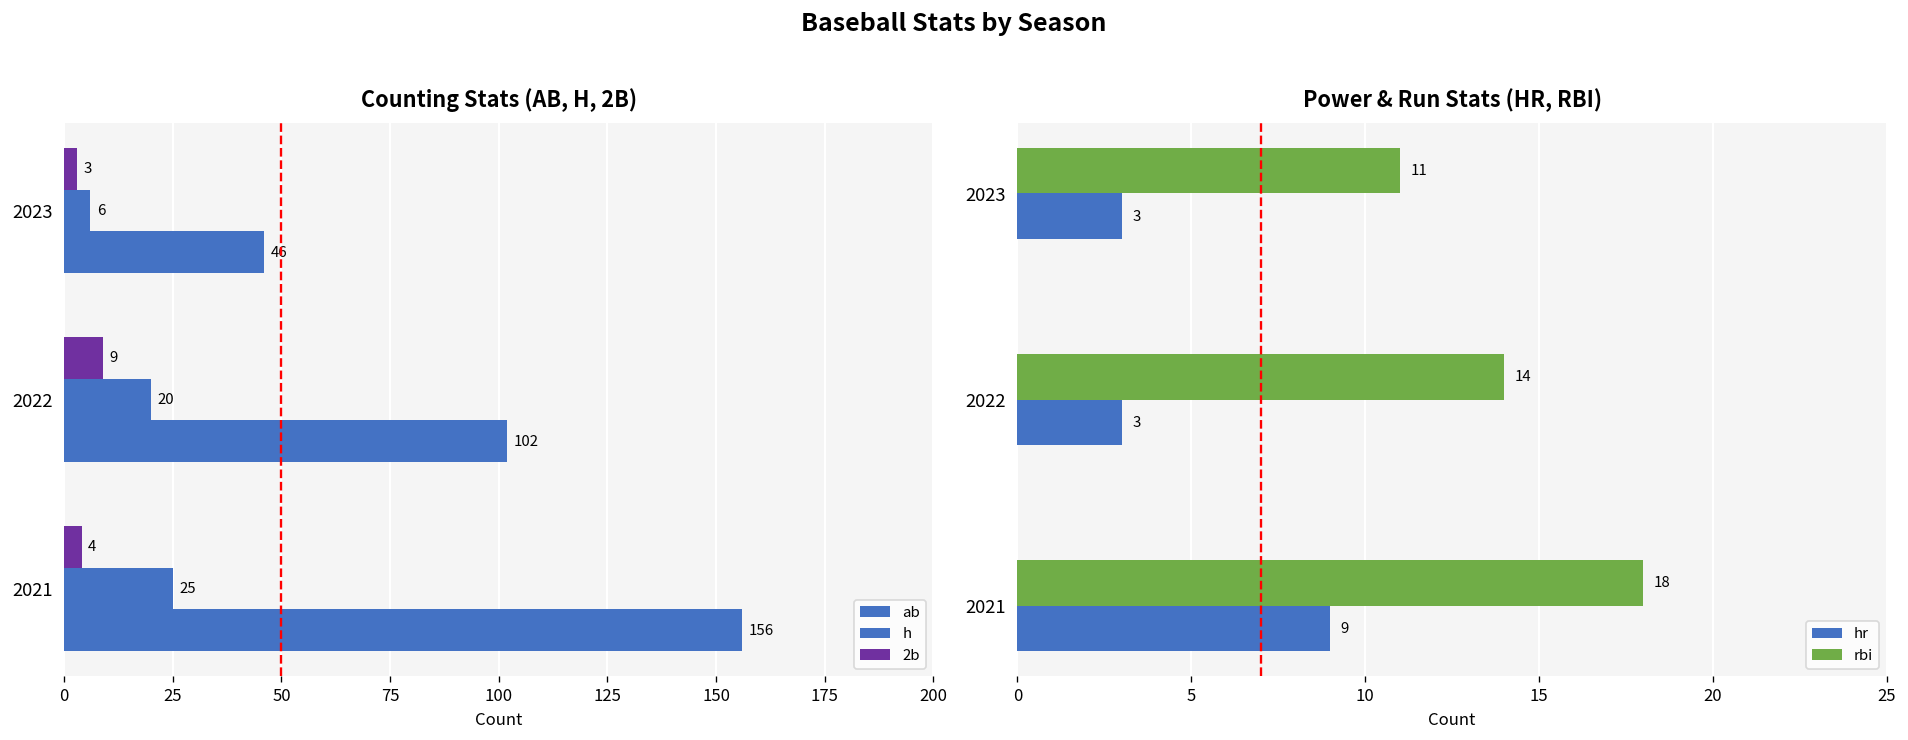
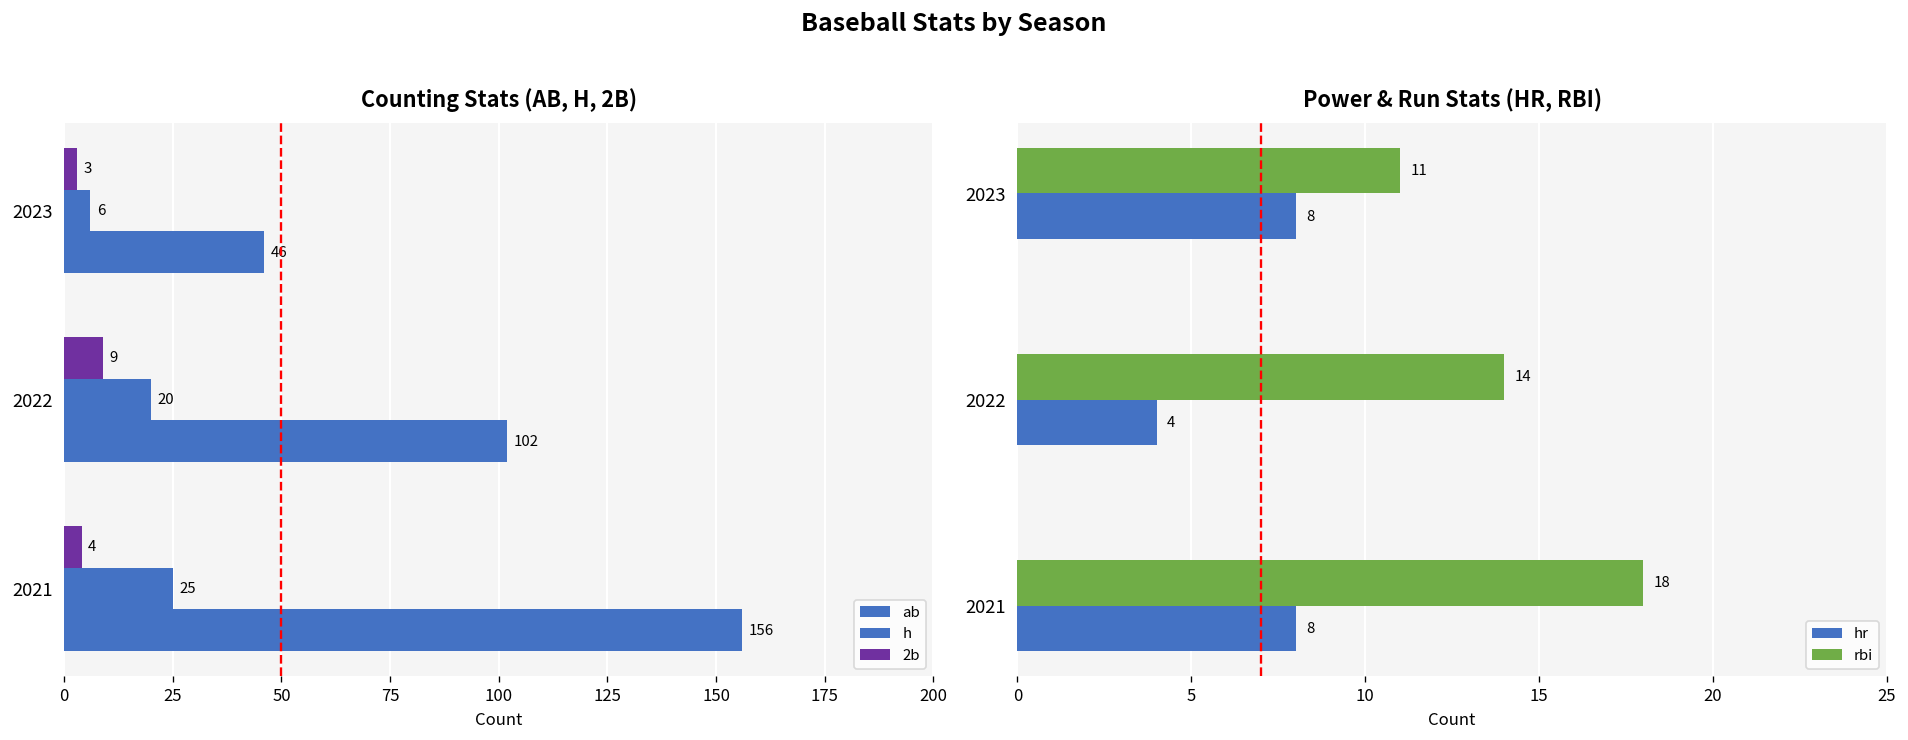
Power & Run Stats (HR, RBI), hr, 2023: 3 -> 8
Power & Run Stats (HR, RBI), hr, 2022: 3 -> 4
Power & Run Stats (HR, RBI), hr, 2021: 9 -> 8
